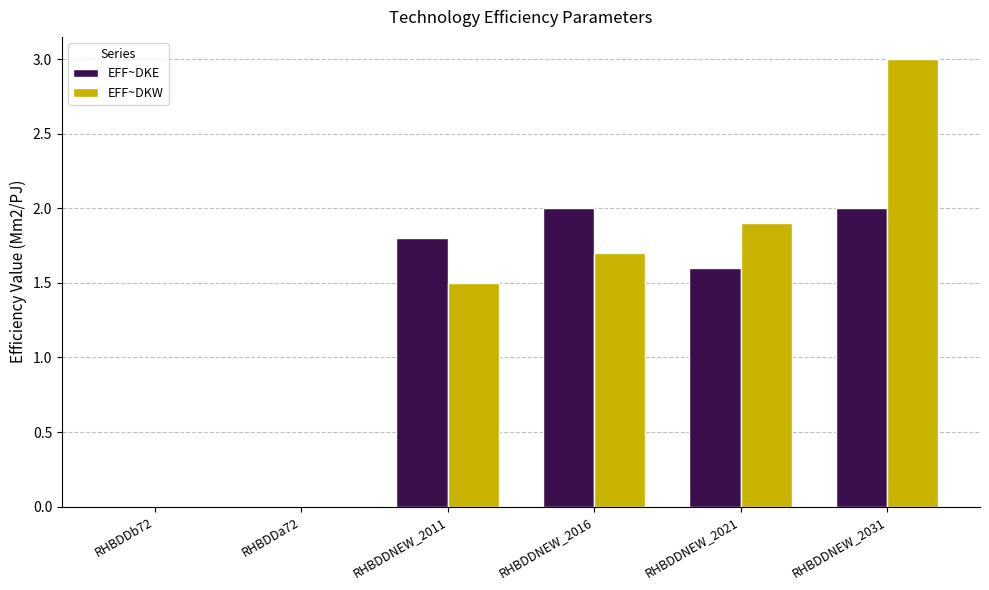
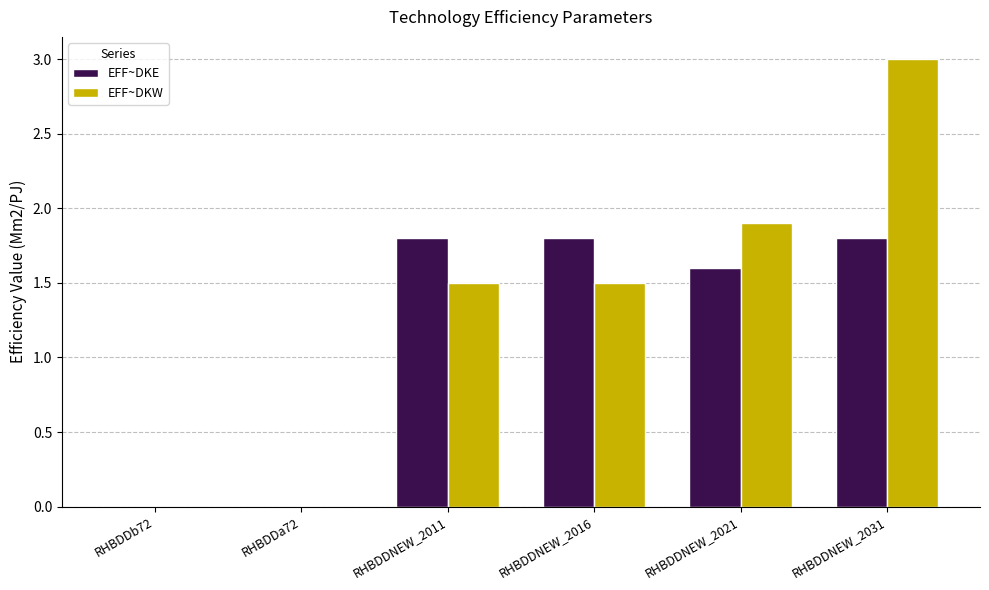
EFF~DKE, RHBDDNEW_2016: 2.0 -> 1.8
EFF~DKW, RHBDDNEW_2016: 1.7 -> 1.5
EFF~DKE, RHBDDNEW_2031: 2.0 -> 1.8
